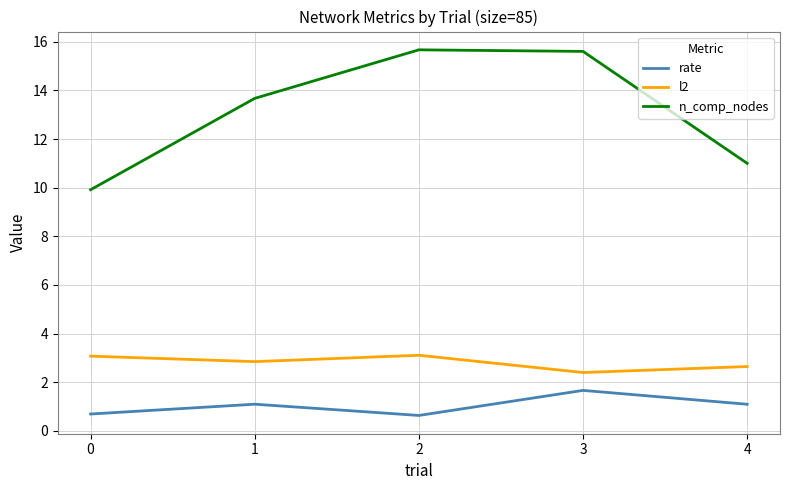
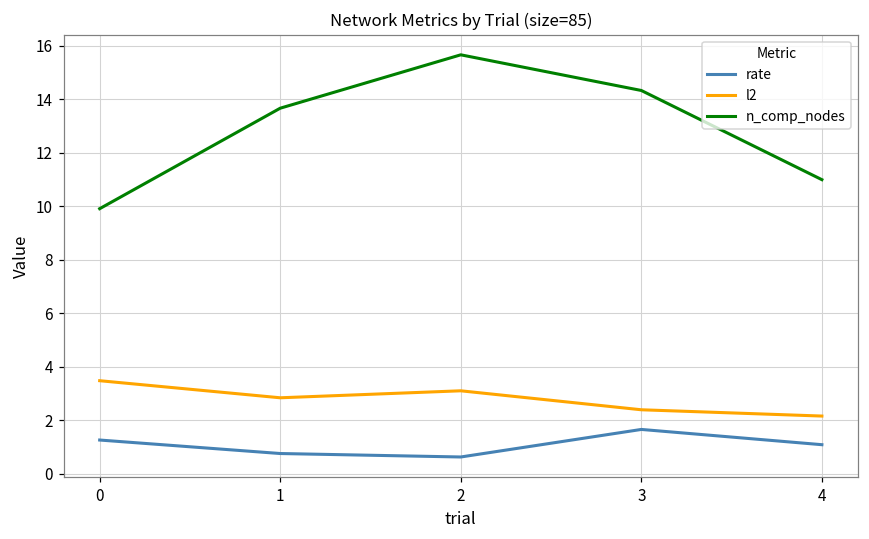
rate, 0: 0.7 -> 1.3
l2, 0: 3.1 -> 3.5
rate, 1: 1.1 -> 0.8
n_comp_nodes, 3: 15.6 -> 14.3
l2, 4: 2.6 -> 2.2
